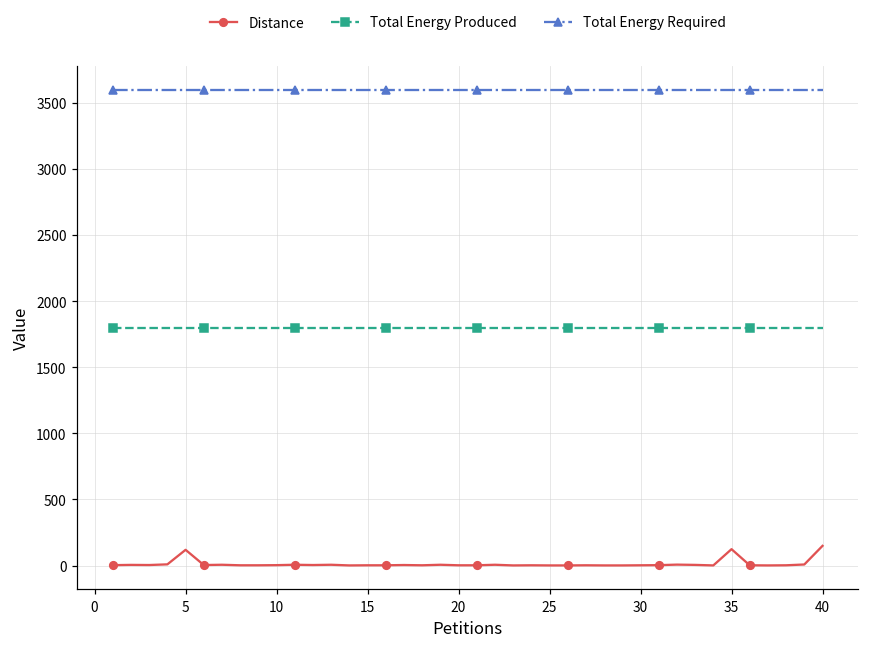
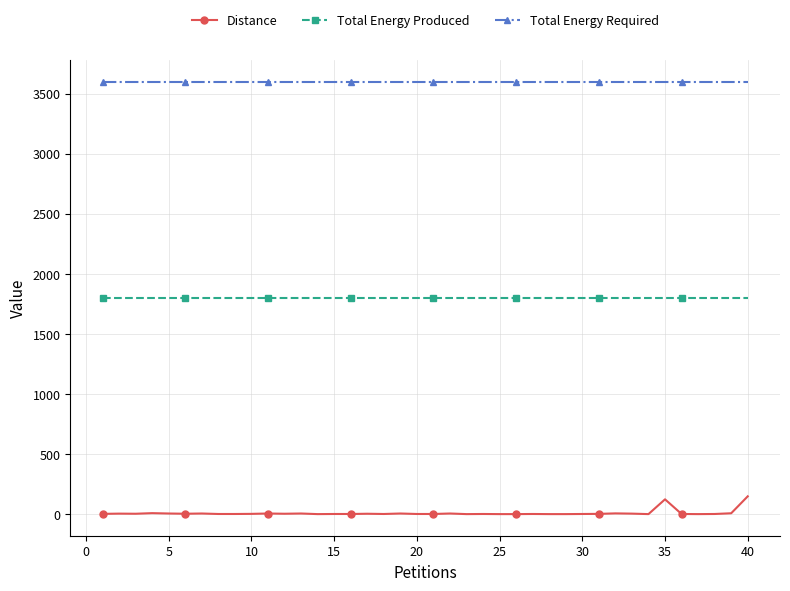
Distance, 5: 120 -> 10
